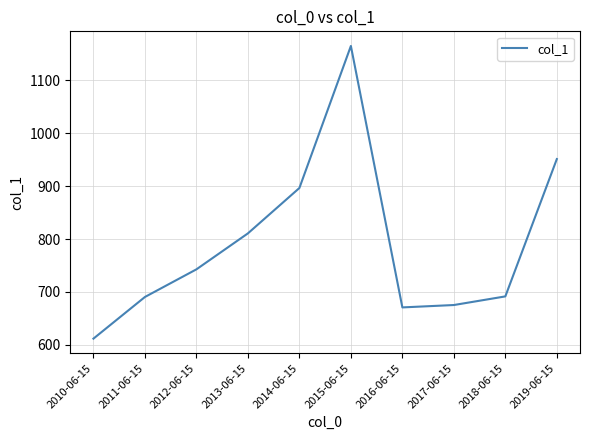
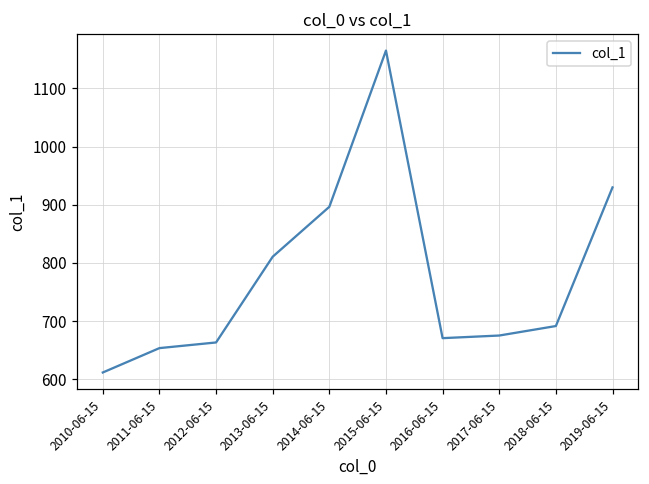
2011-06-15: 690 -> 650
2012-06-15: 740 -> 660
2019-06-15: 950 -> 930
